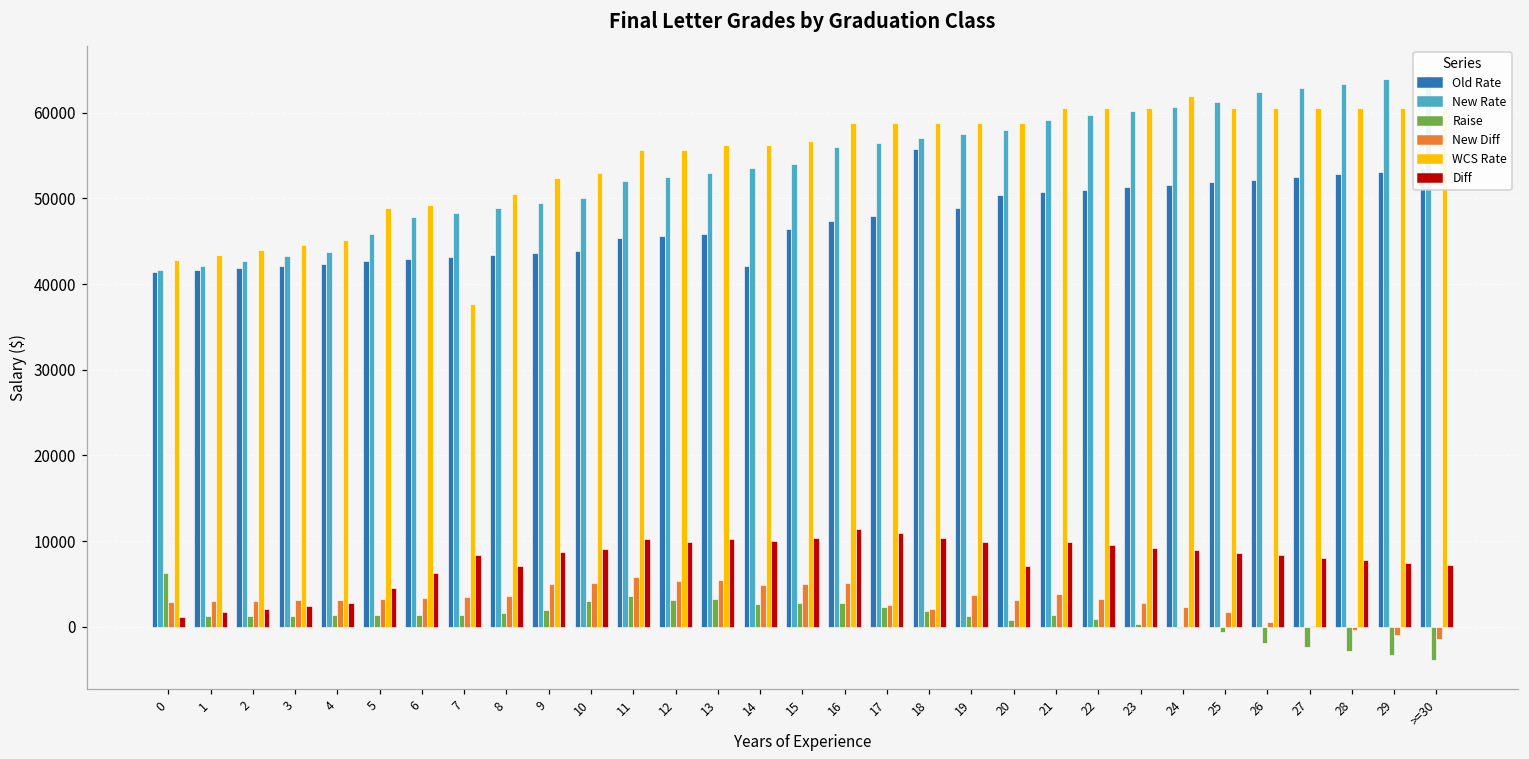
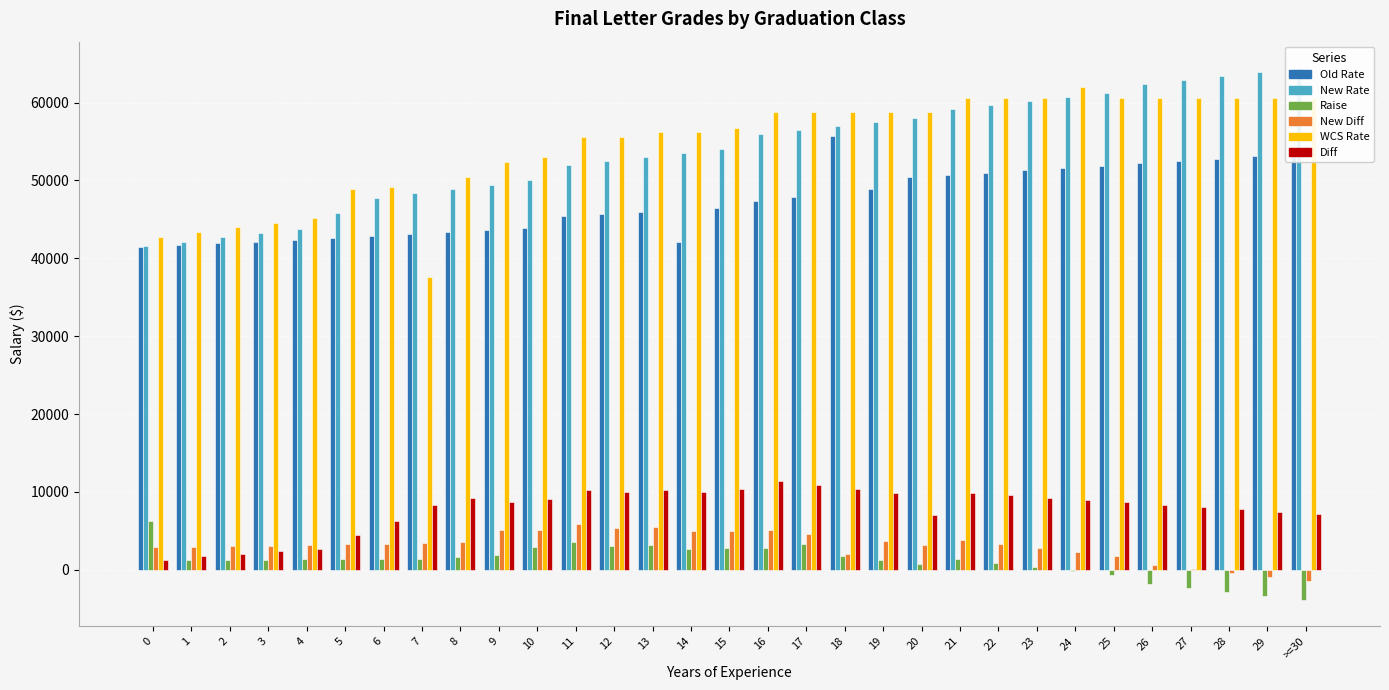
Diff, 8: 7000 -> 9000
Raise, 17: 2000 -> 3000
New Diff, 17: 3000 -> 5000
